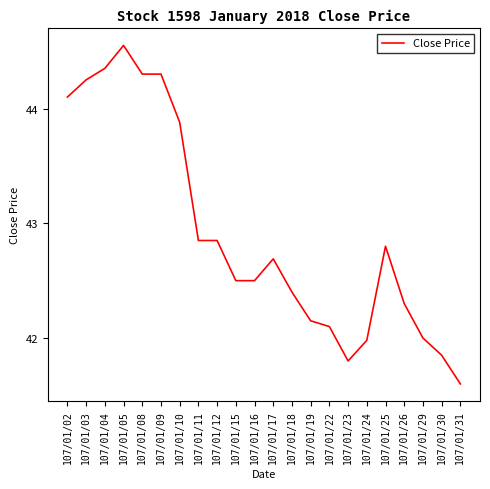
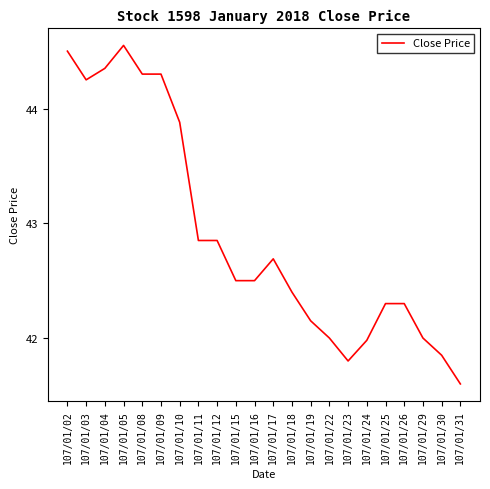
107/01/02: 44.1 -> 44.5
107/01/22: 42.1 -> 42.0
107/01/25: 42.8 -> 42.3
